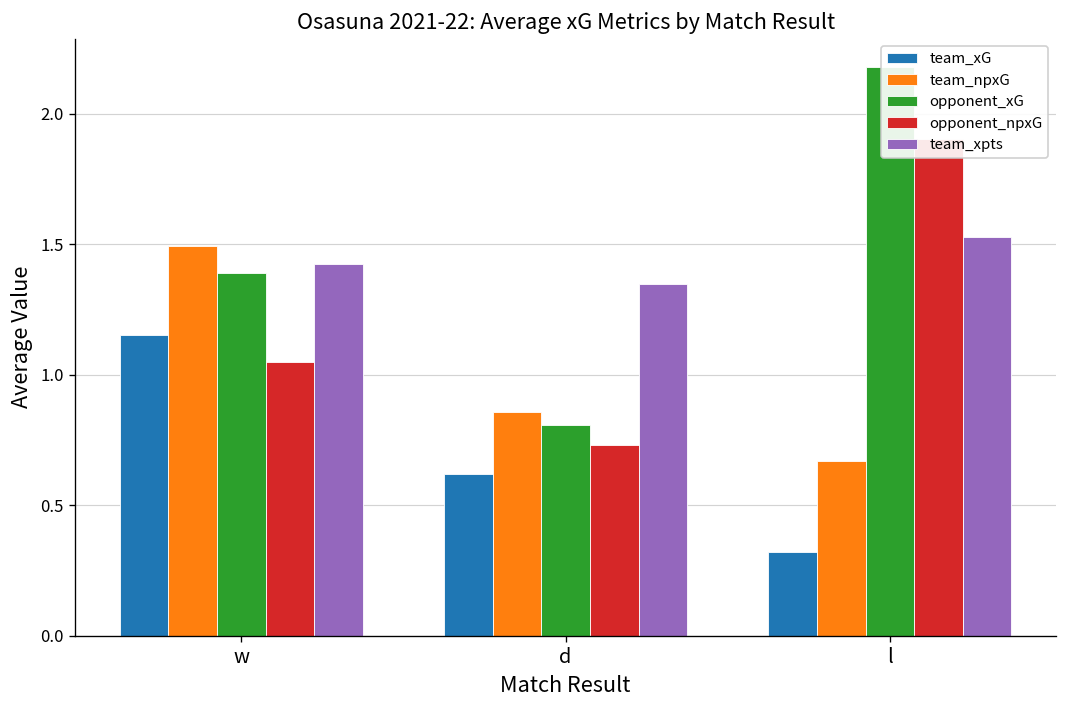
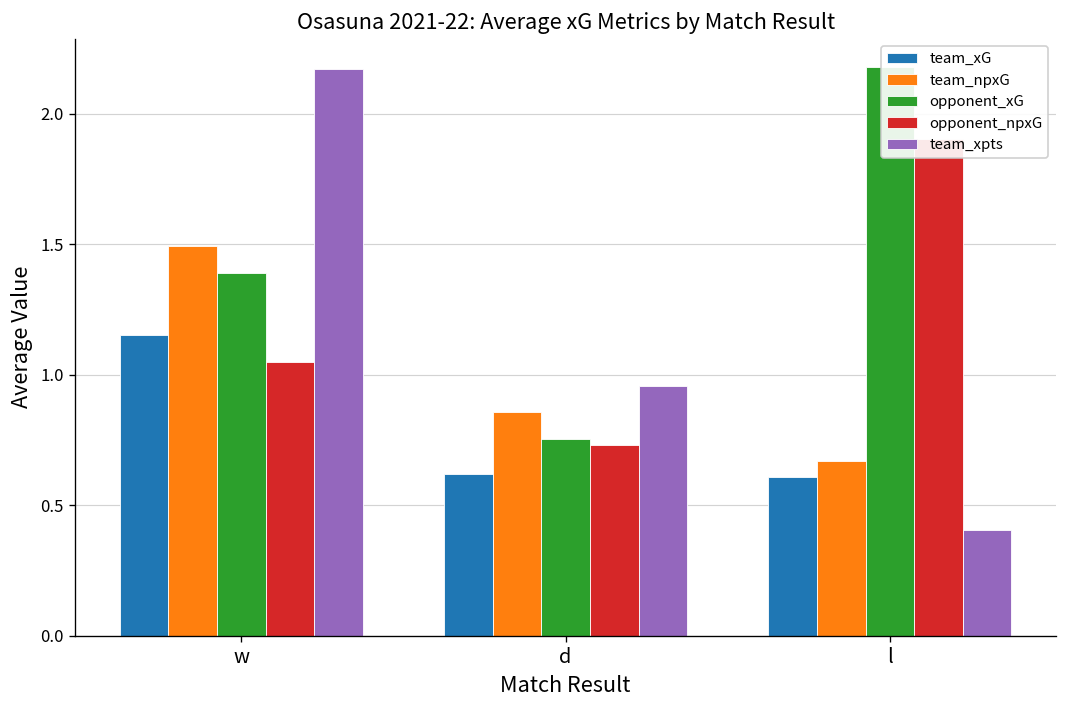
team_xpts, w: 1.42 -> 2.17
opponent_xG, d: 0.81 -> 0.75
team_xpts, d: 1.35 -> 0.96
team_xG, l: 0.32 -> 0.61
team_xpts, l: 1.53 -> 0.41
